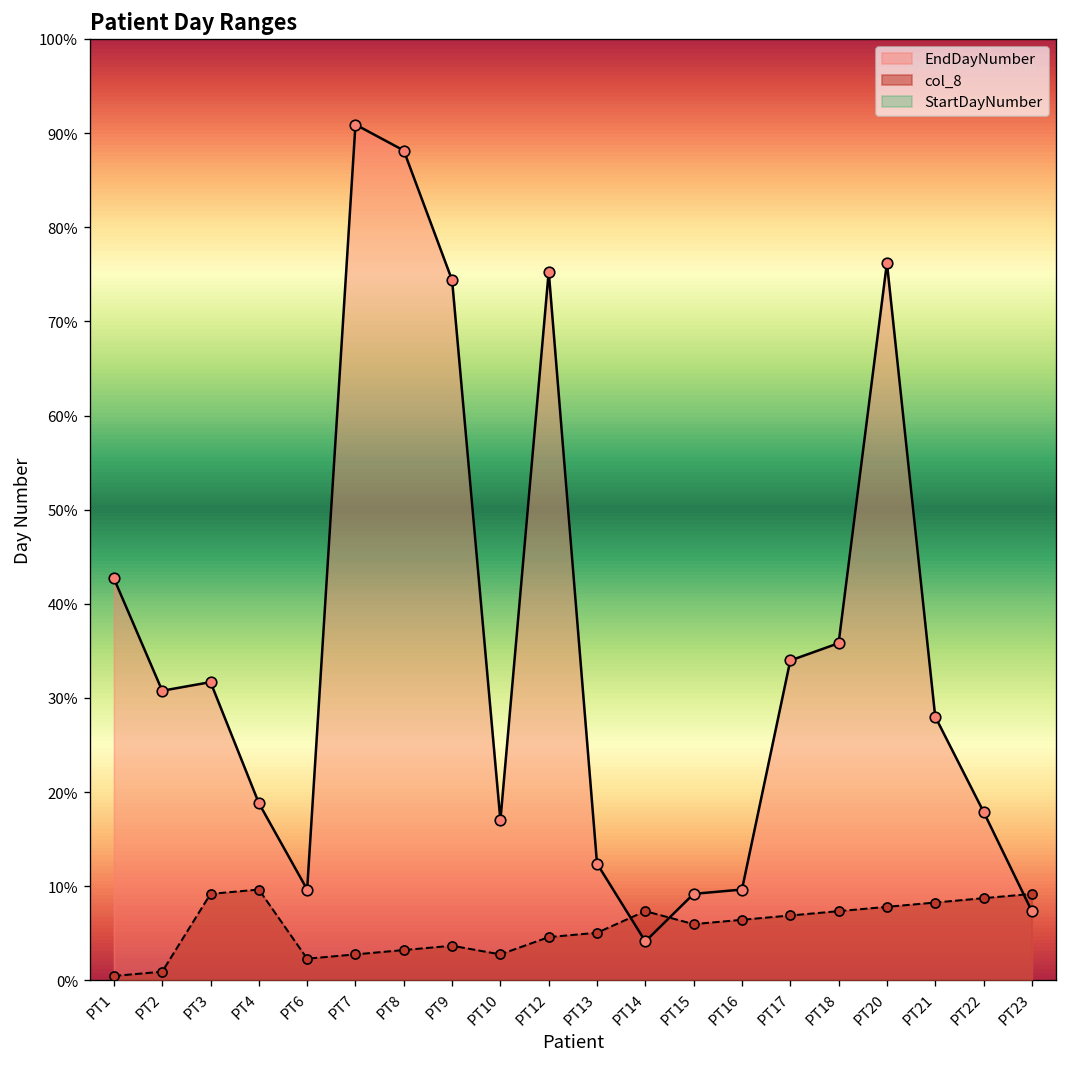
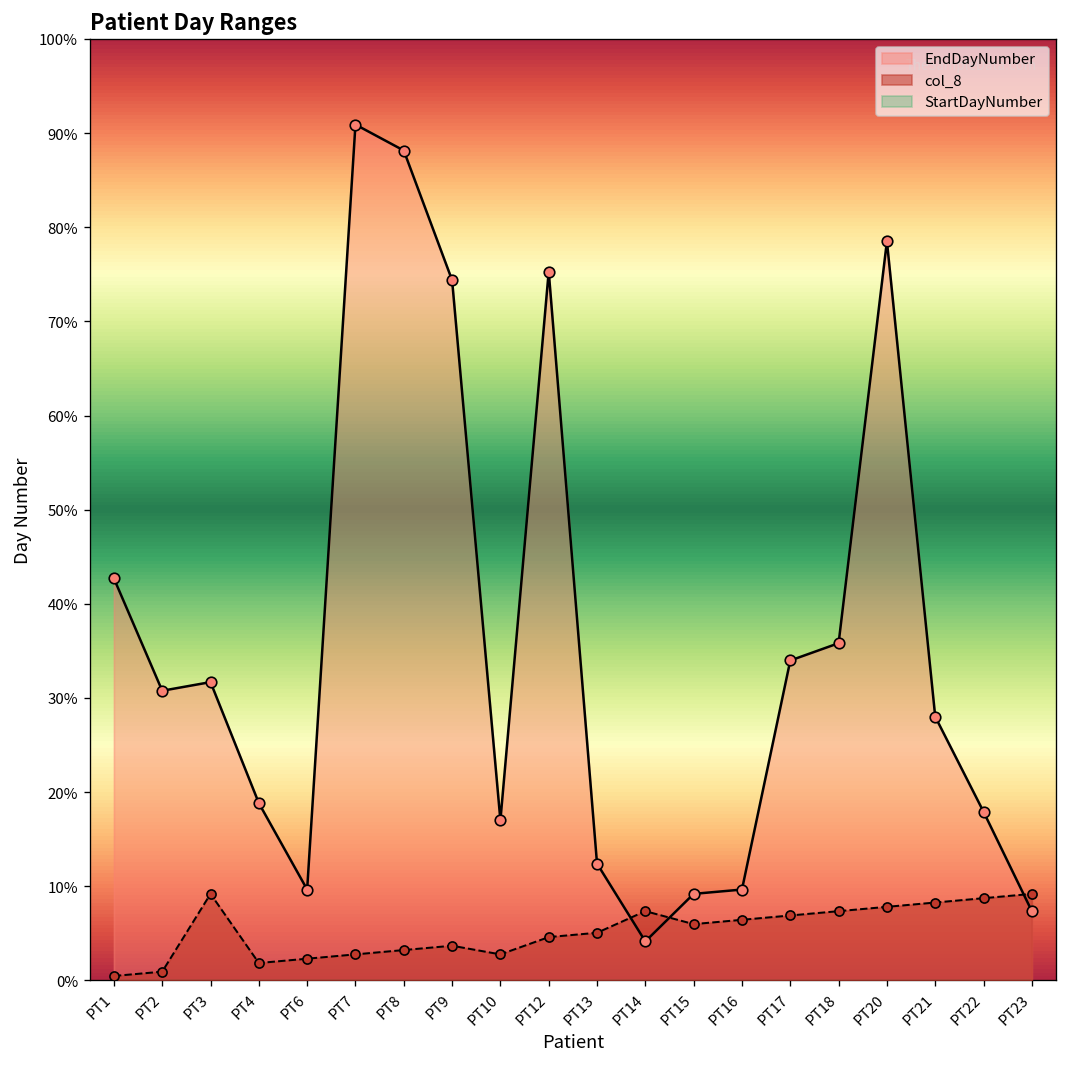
col_8, PT4: 10% -> 2%
EndDayNumber, PT20: 76% -> 79%
